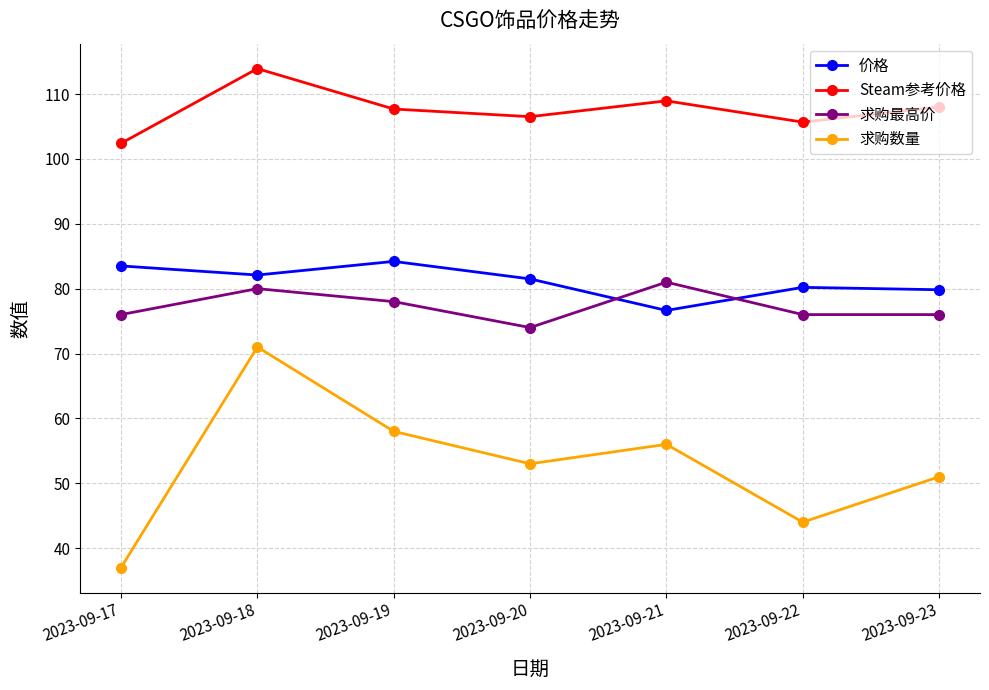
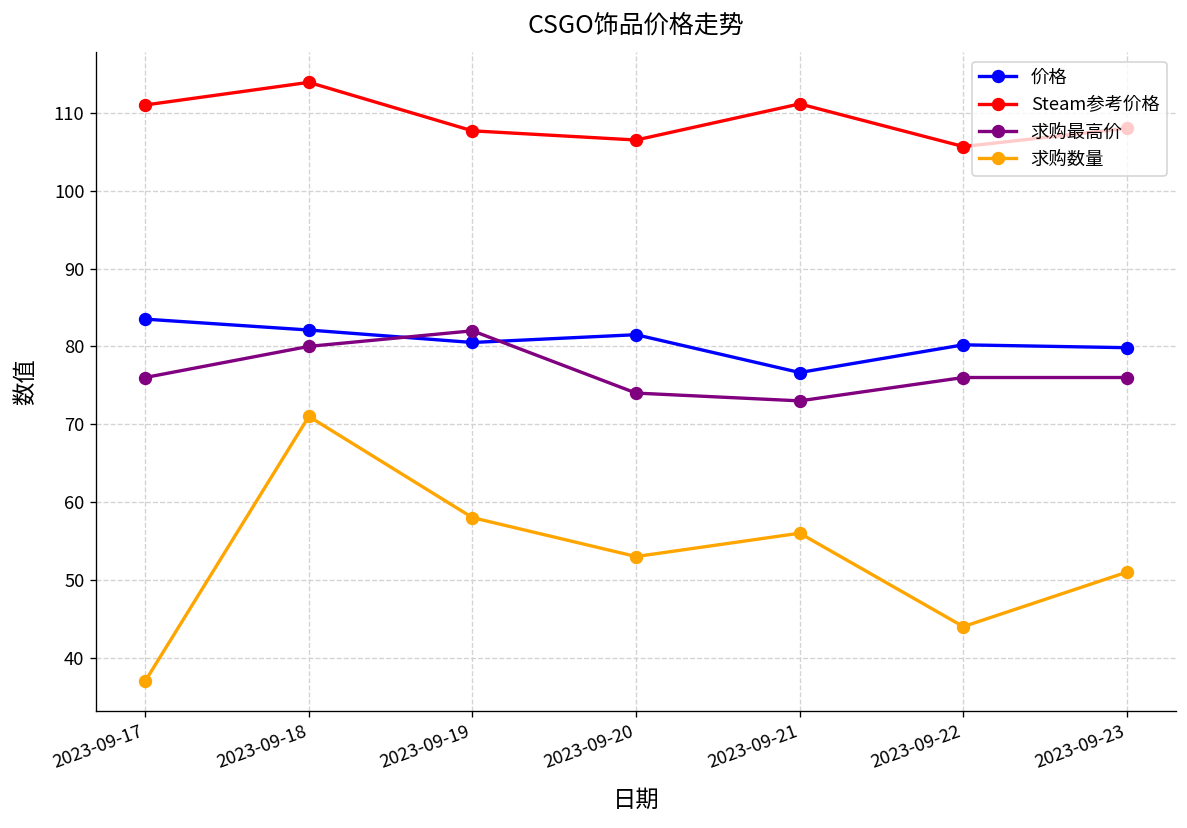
Steam参考价格, 2023-09-17: 102 -> 111
价格, 2023-09-19: 84 -> 81
求购最高价, 2023-09-19: 78 -> 82
Steam参考价格, 2023-09-21: 109 -> 111
求购最高价, 2023-09-21: 81 -> 73
